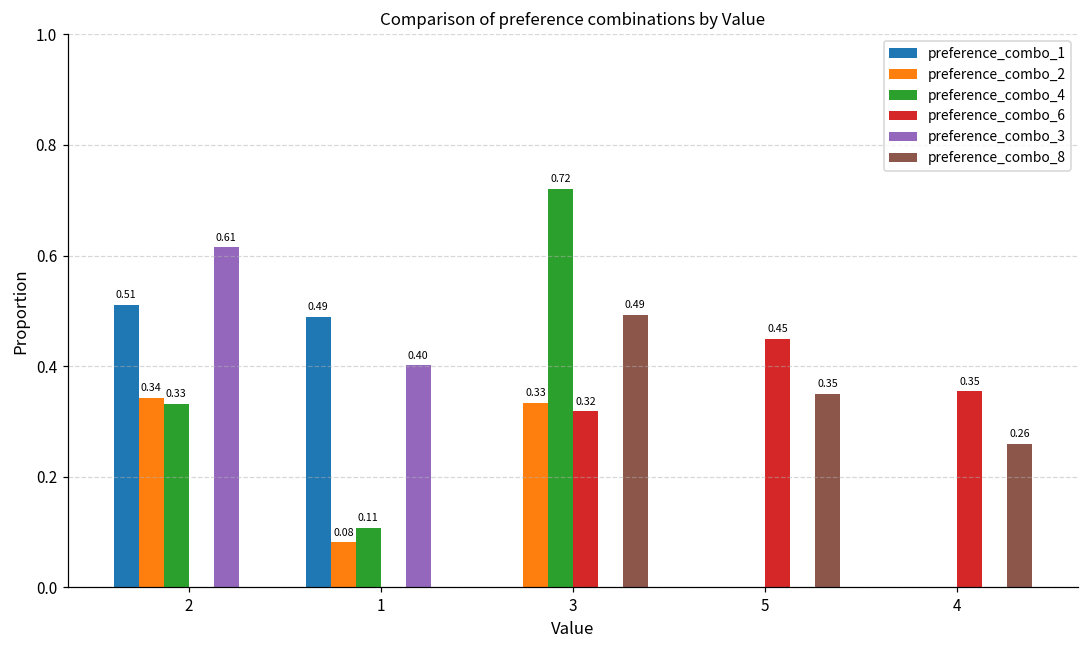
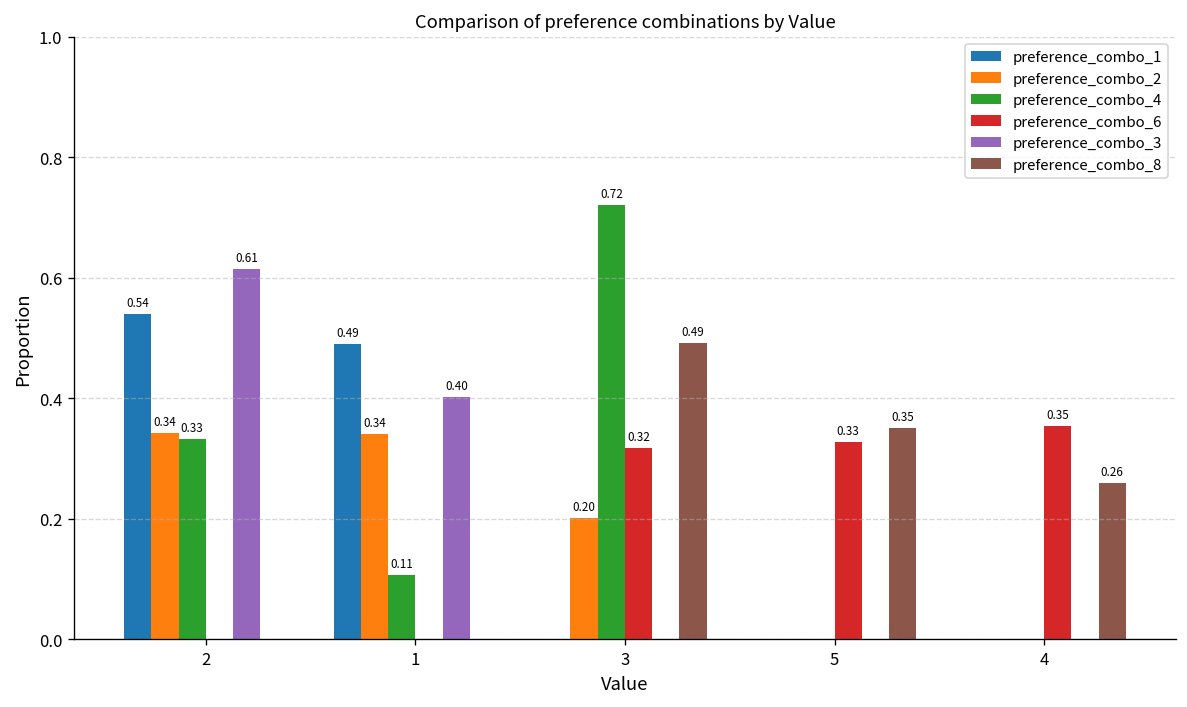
preference_combo_1, 2: 0.51 -> 0.54
preference_combo_2, 1: 0.08 -> 0.34
preference_combo_2, 3: 0.33 -> 0.20
preference_combo_6, 5: 0.45 -> 0.33
